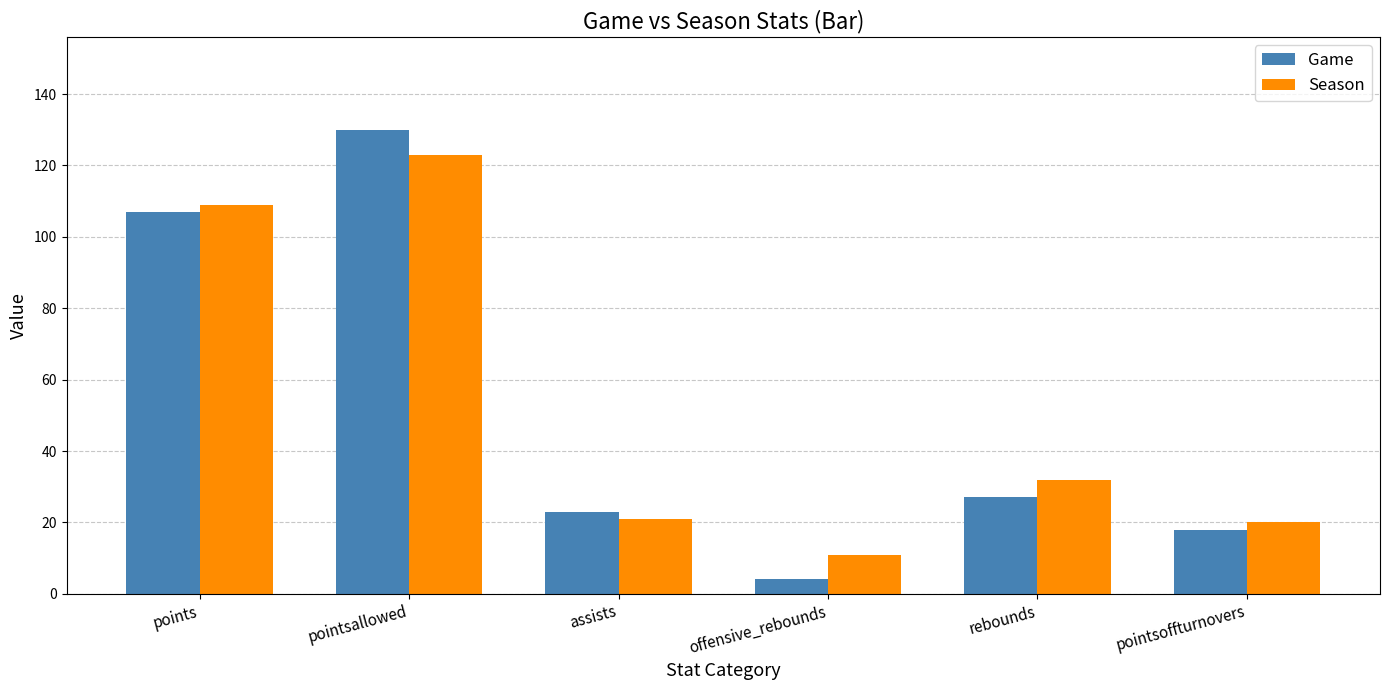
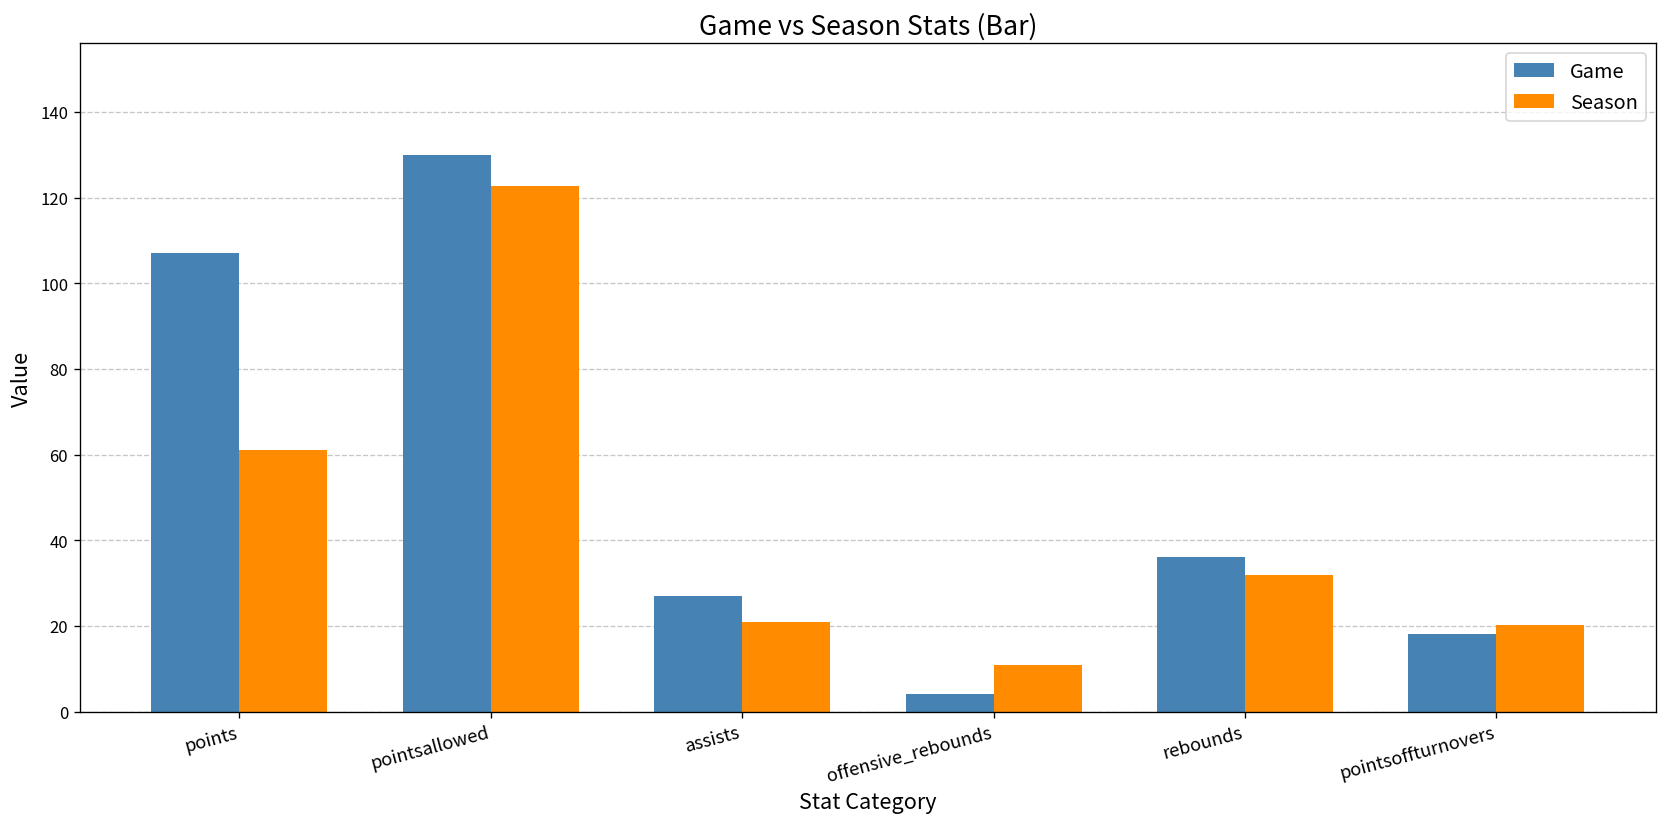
Season, points: 109 -> 61
Game, assists: 23 -> 27
Game, rebounds: 27 -> 36
